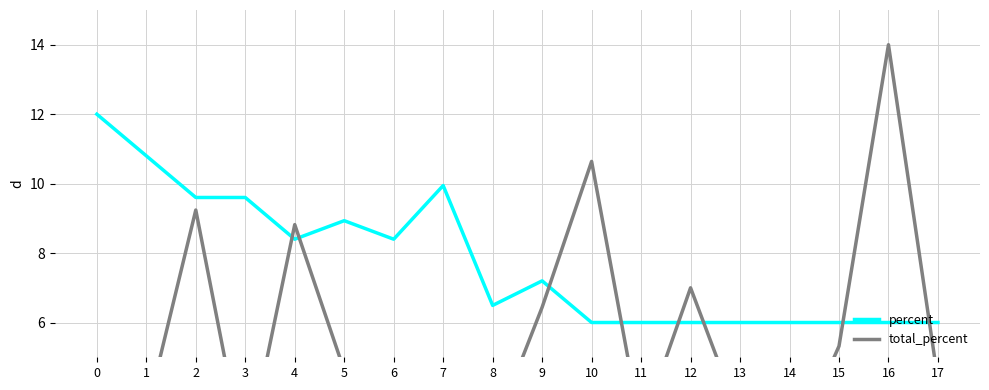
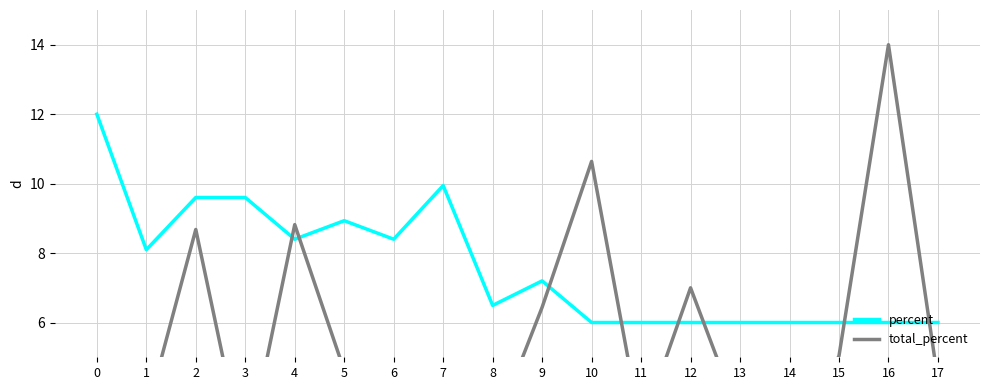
percent, 1: 10.8 -> 8.1
total_percent, 2: 9.2 -> 8.7
total_percent, 15: 5.3 -> 5.0
